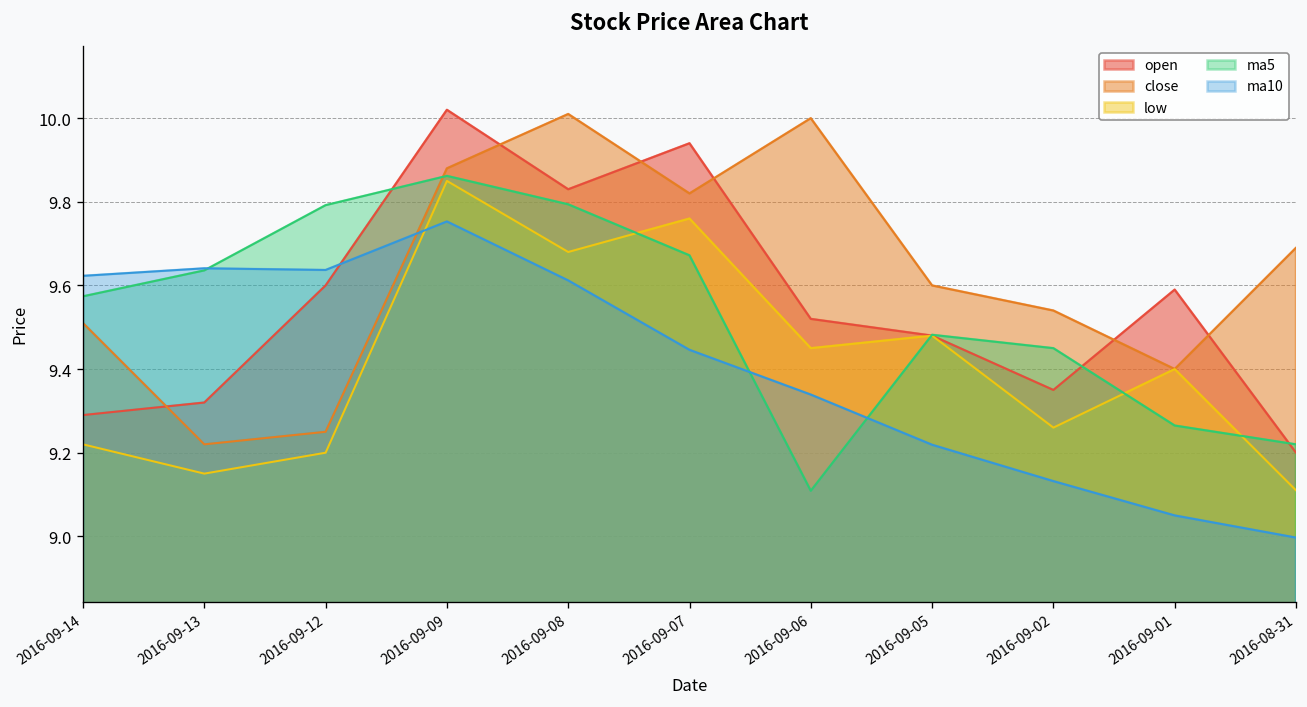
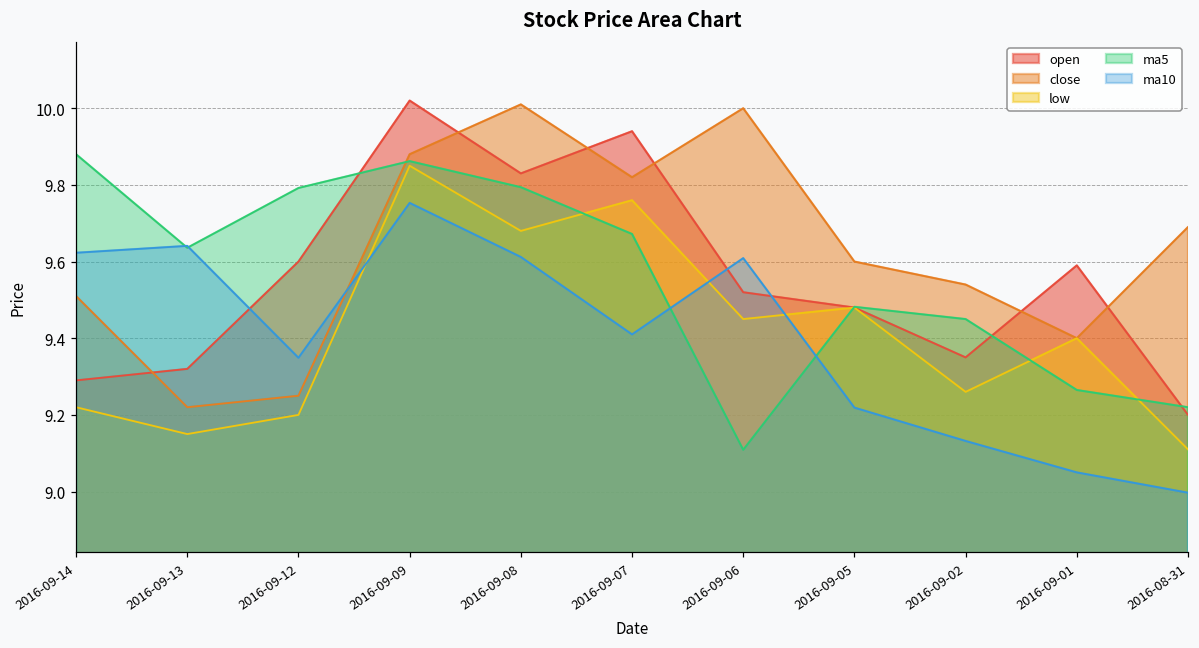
ma5, 2016-09-14: 9.57 -> 9.88
ma10, 2016-09-12: 9.64 -> 9.35
ma10, 2016-09-07: 9.45 -> 9.41
ma10, 2016-09-06: 9.34 -> 9.61
